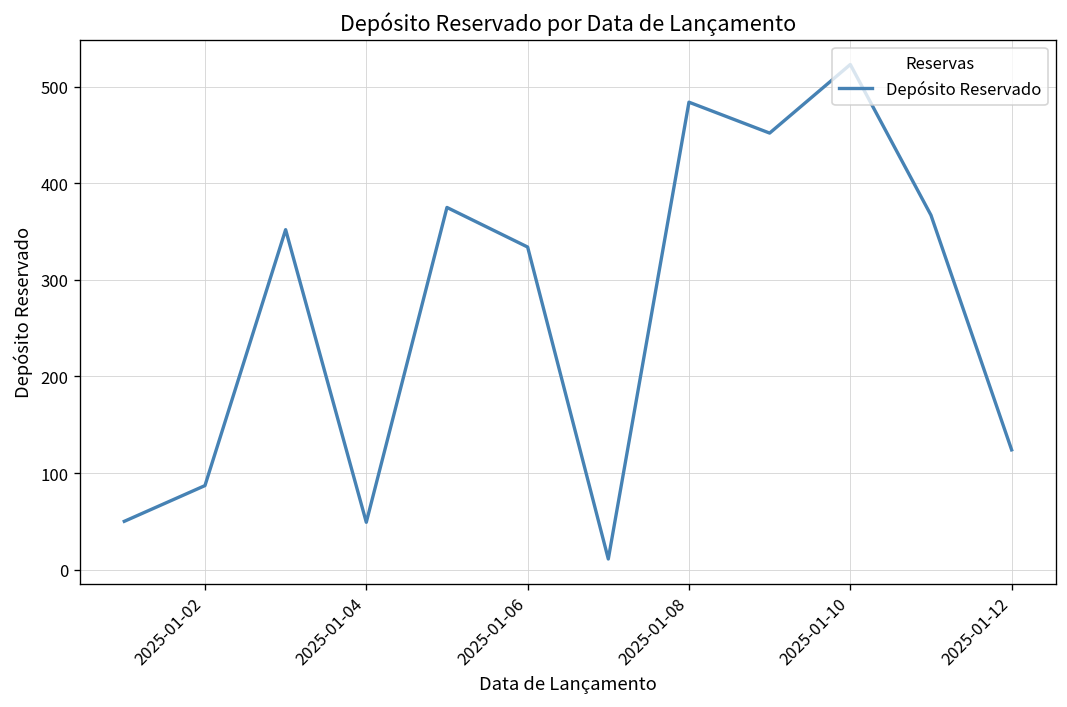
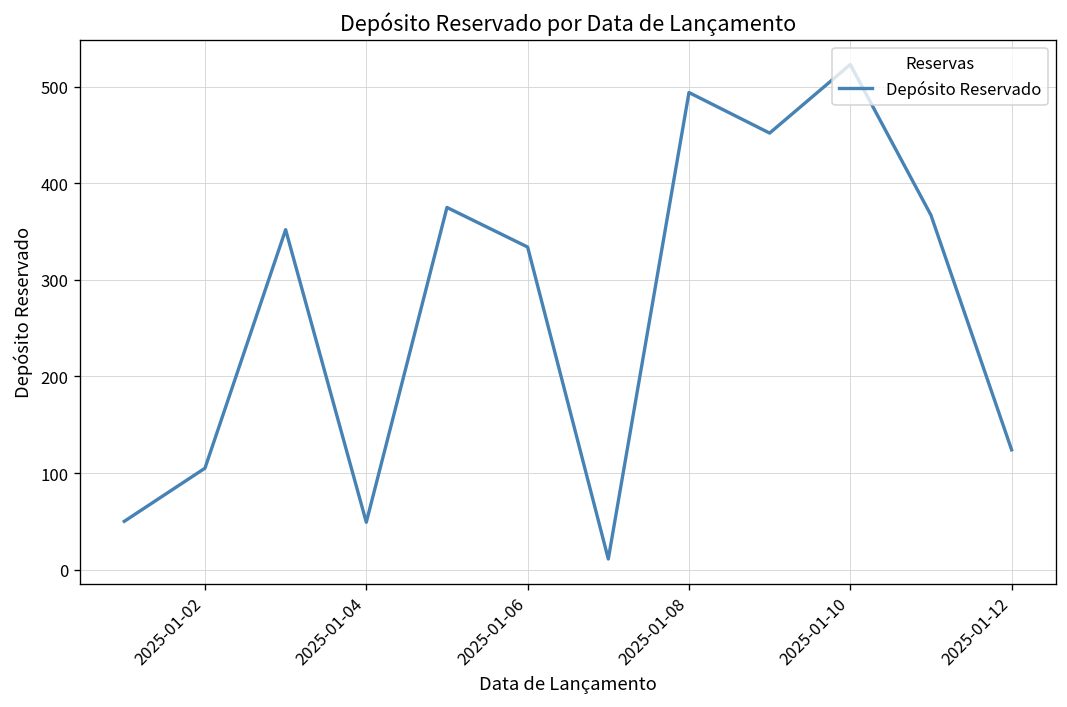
2025-01-02: 90 -> 110
2025-01-08: 480 -> 490
